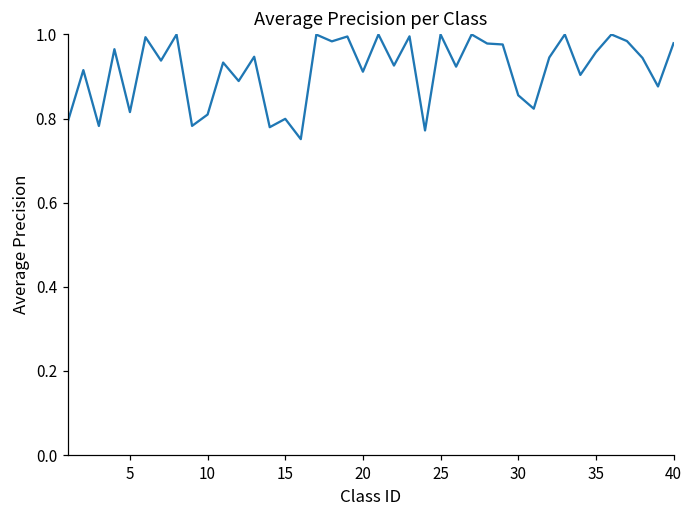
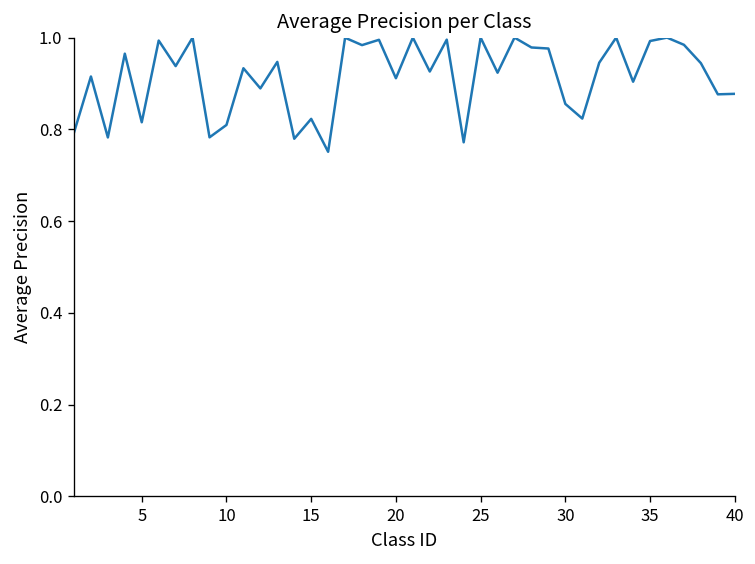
15: 0.80 -> 0.82
35: 0.96 -> 0.99
40: 0.98 -> 0.88
